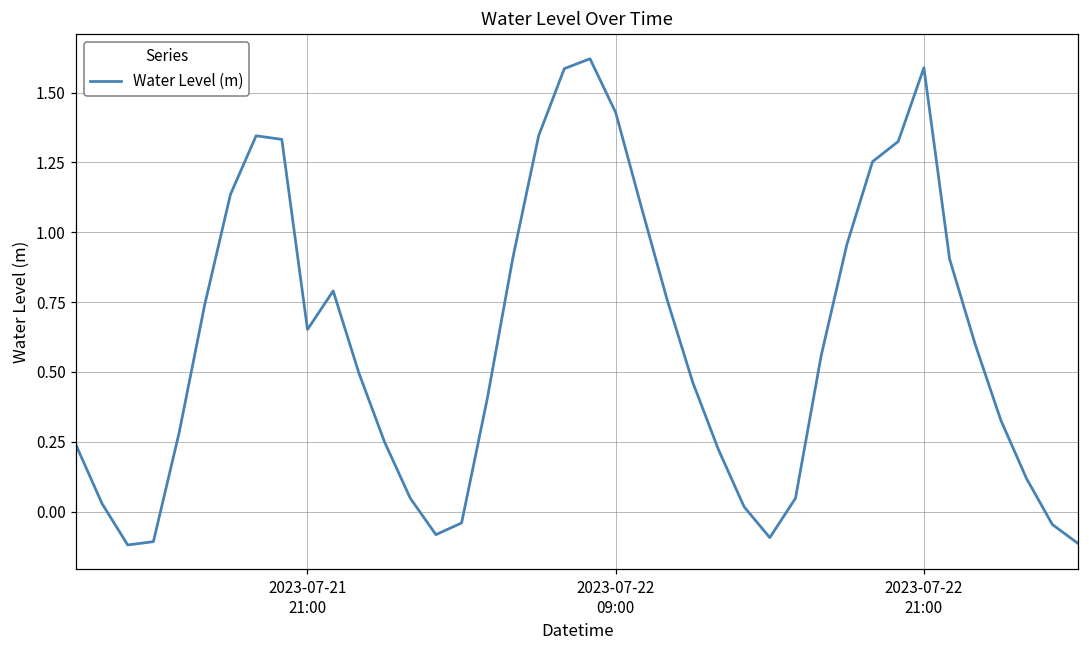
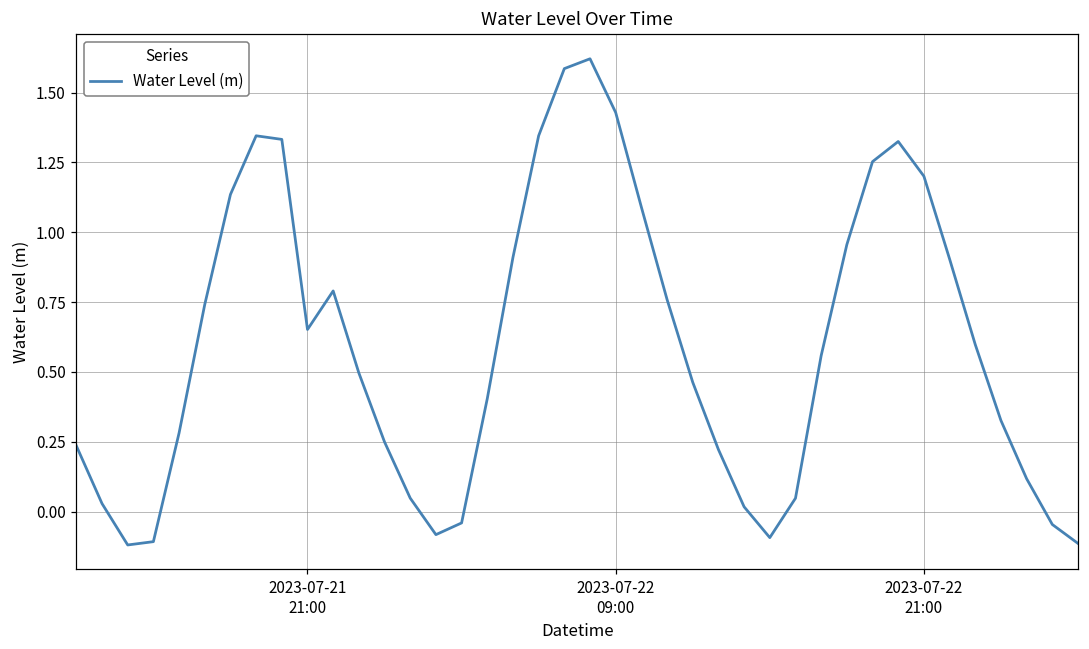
2023-07-22 21:00: 1.59 -> 1.20
